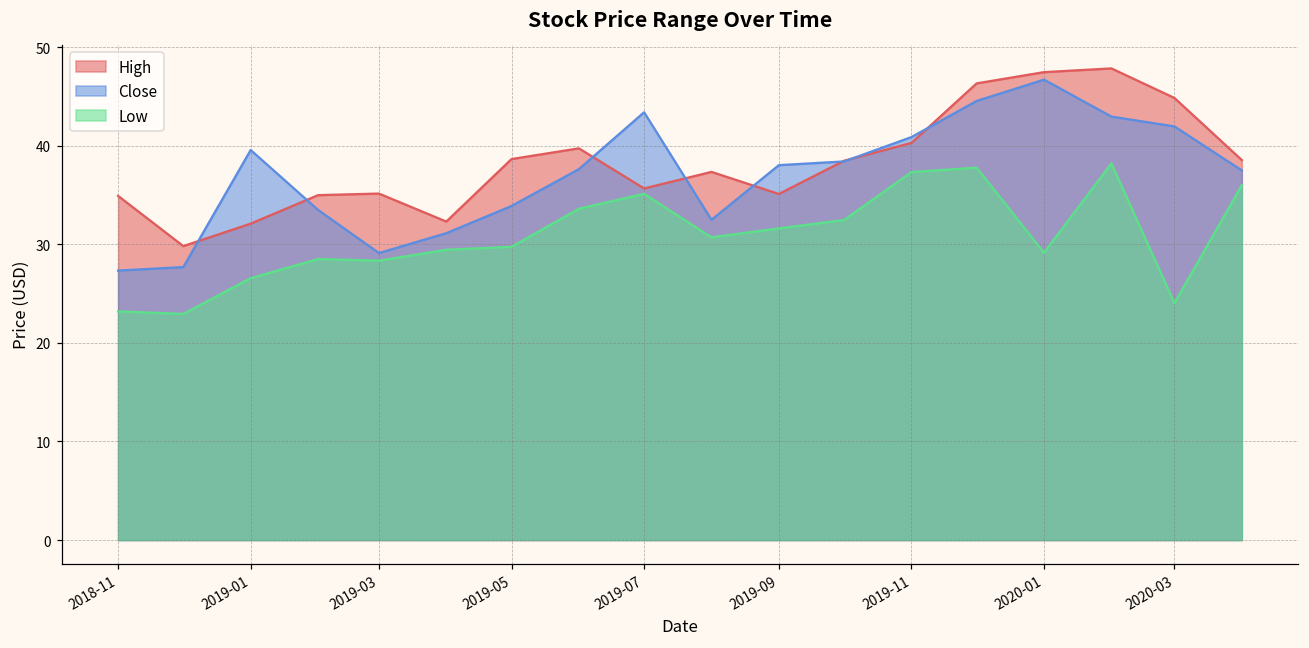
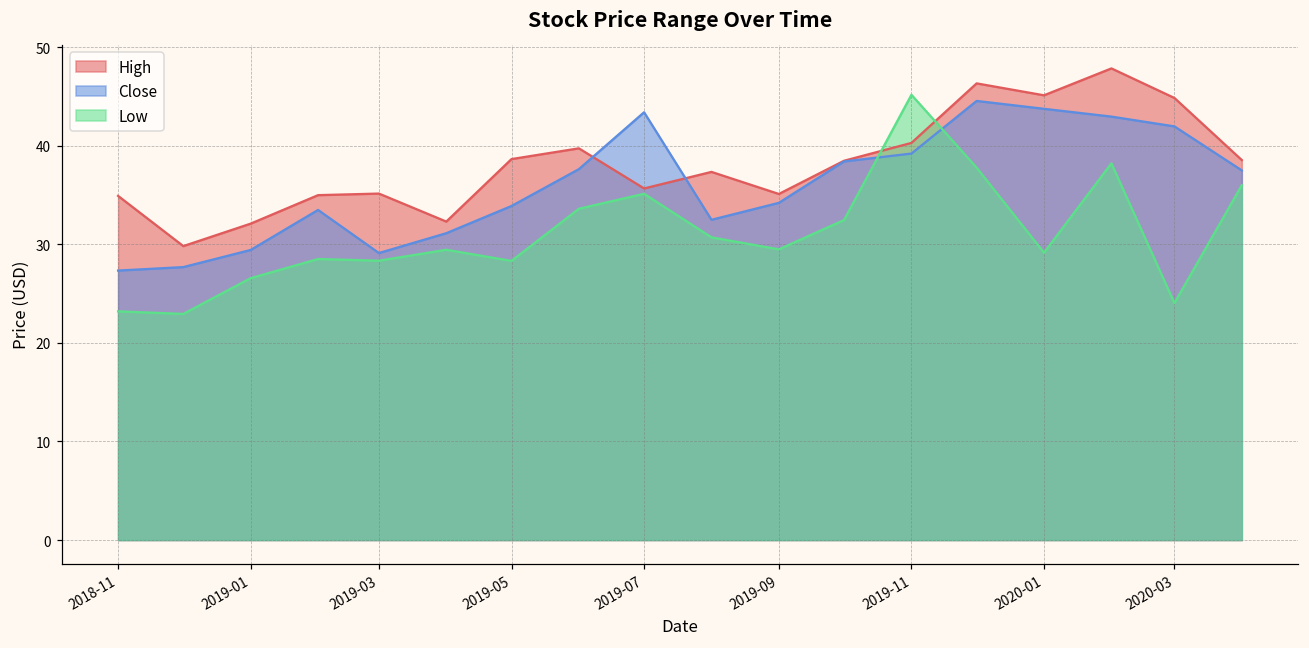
Close, 2019-01: 40 -> 29
Low, 2019-05: 30 -> 28
Close, 2019-09: 38 -> 34
Low, 2019-09: 32 -> 29
Close, 2019-11: 41 -> 39
Low, 2019-11: 37 -> 45
High, 2020-01: 47 -> 45
Close, 2020-01: 47 -> 44
